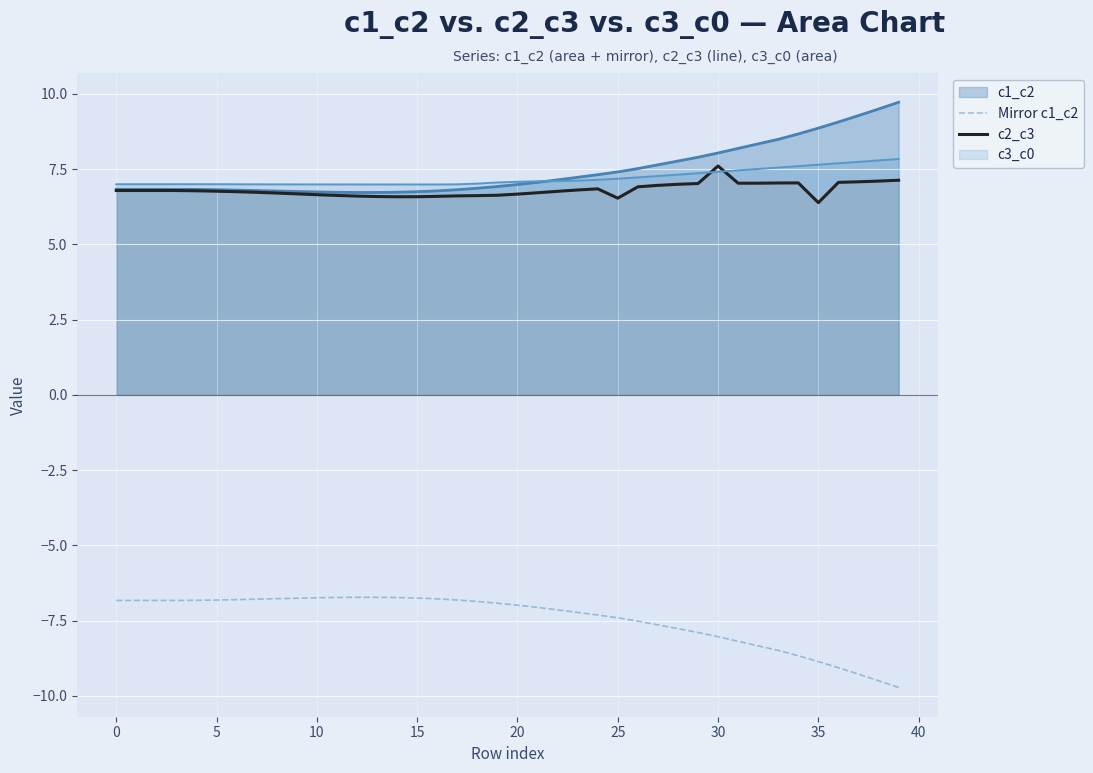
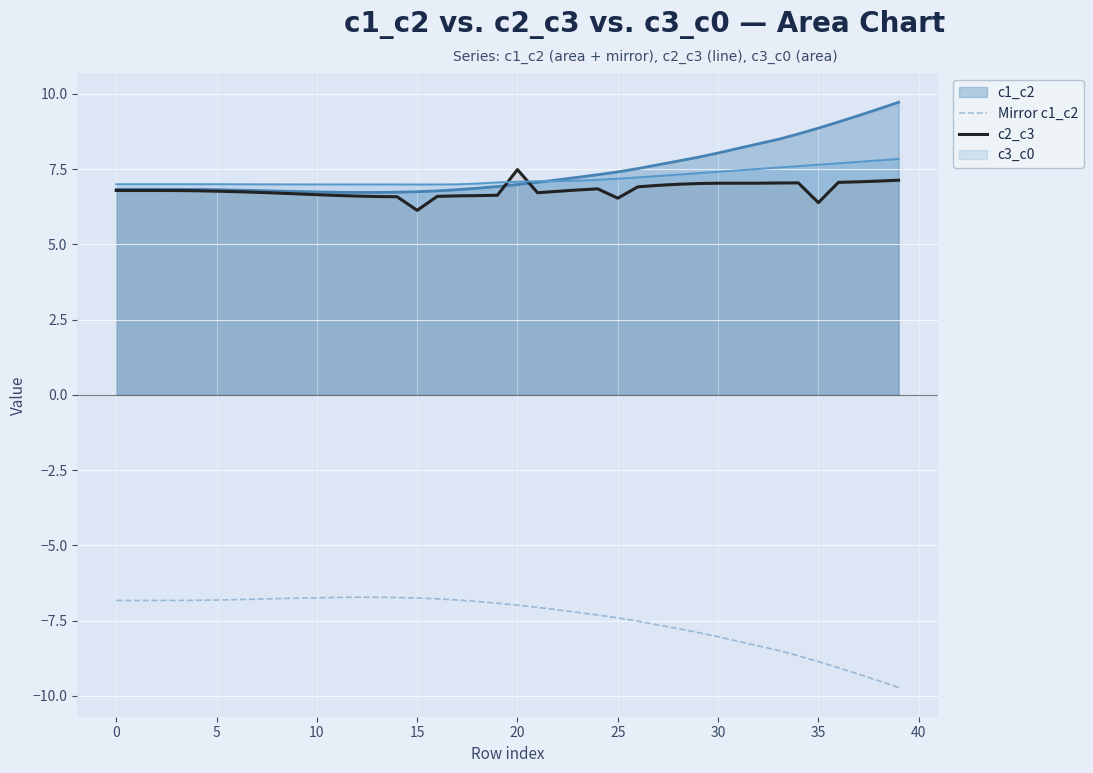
c2_c3, 15: 6.6 -> 6.1
c2_c3, 20: 6.7 -> 7.5
c2_c3, 30: 7.6 -> 7.0
